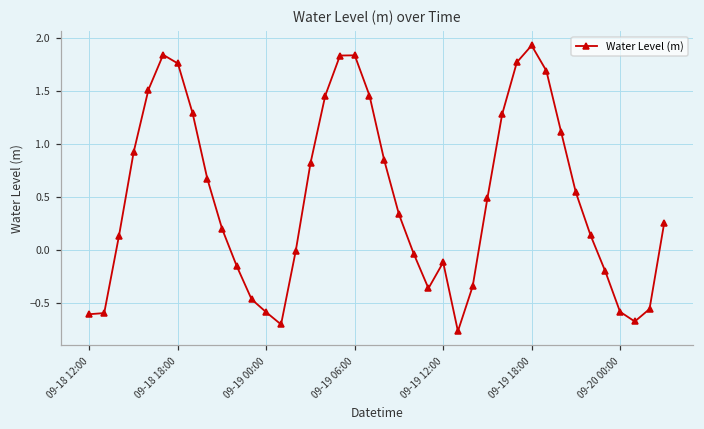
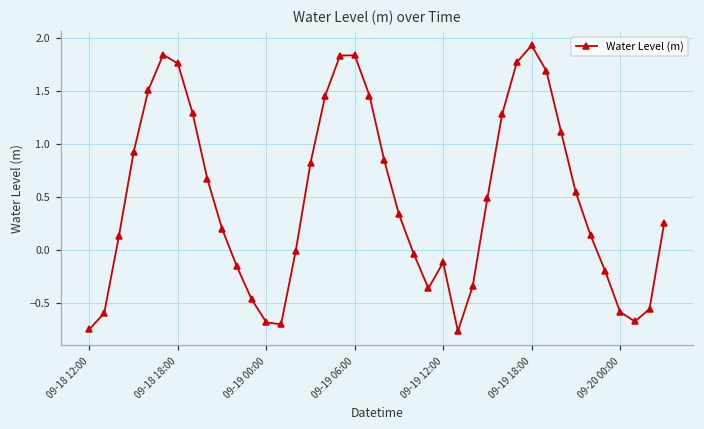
09-18 12:00: -0.6 -> -0.7
09-19 00:00: -0.6 -> -0.7
